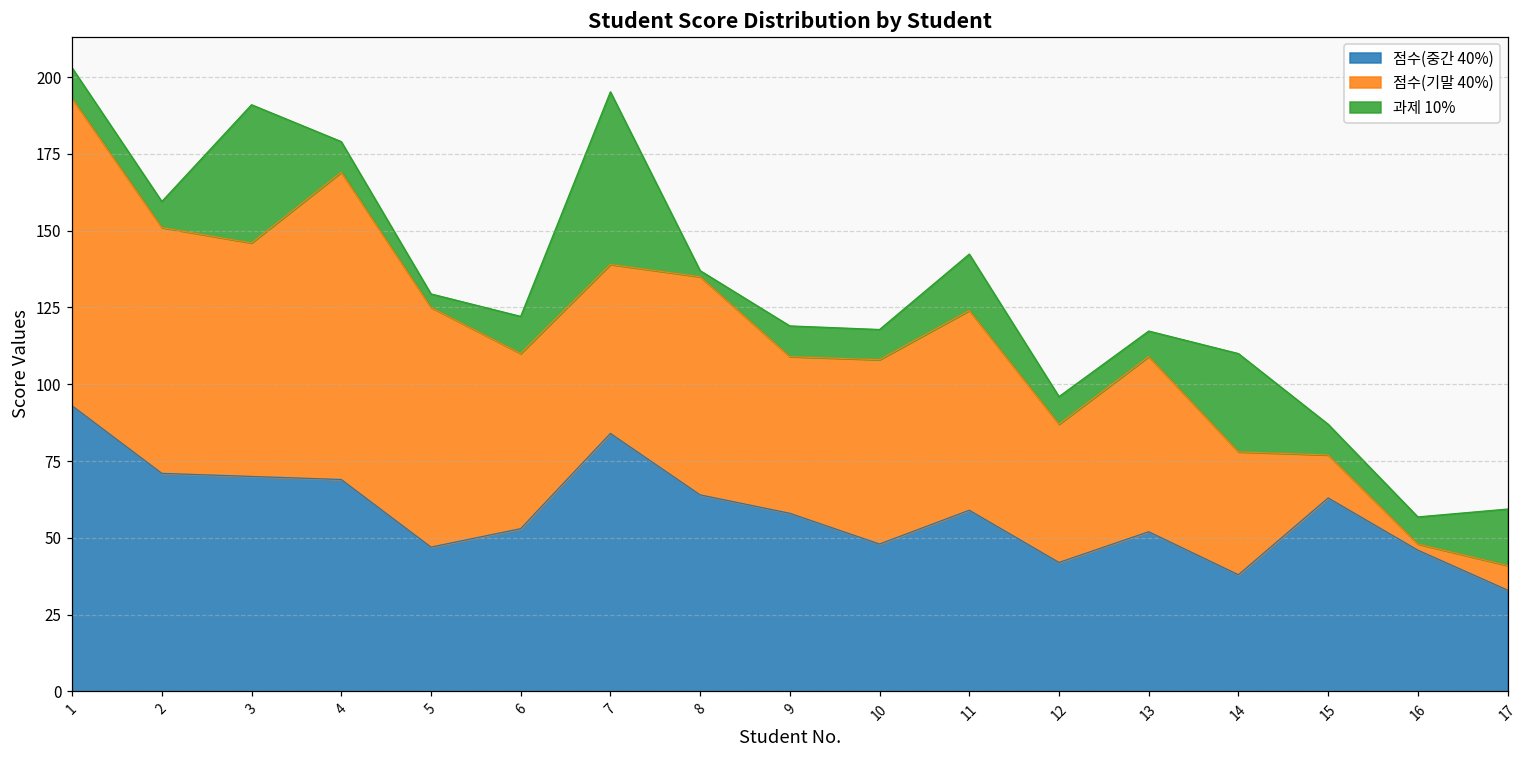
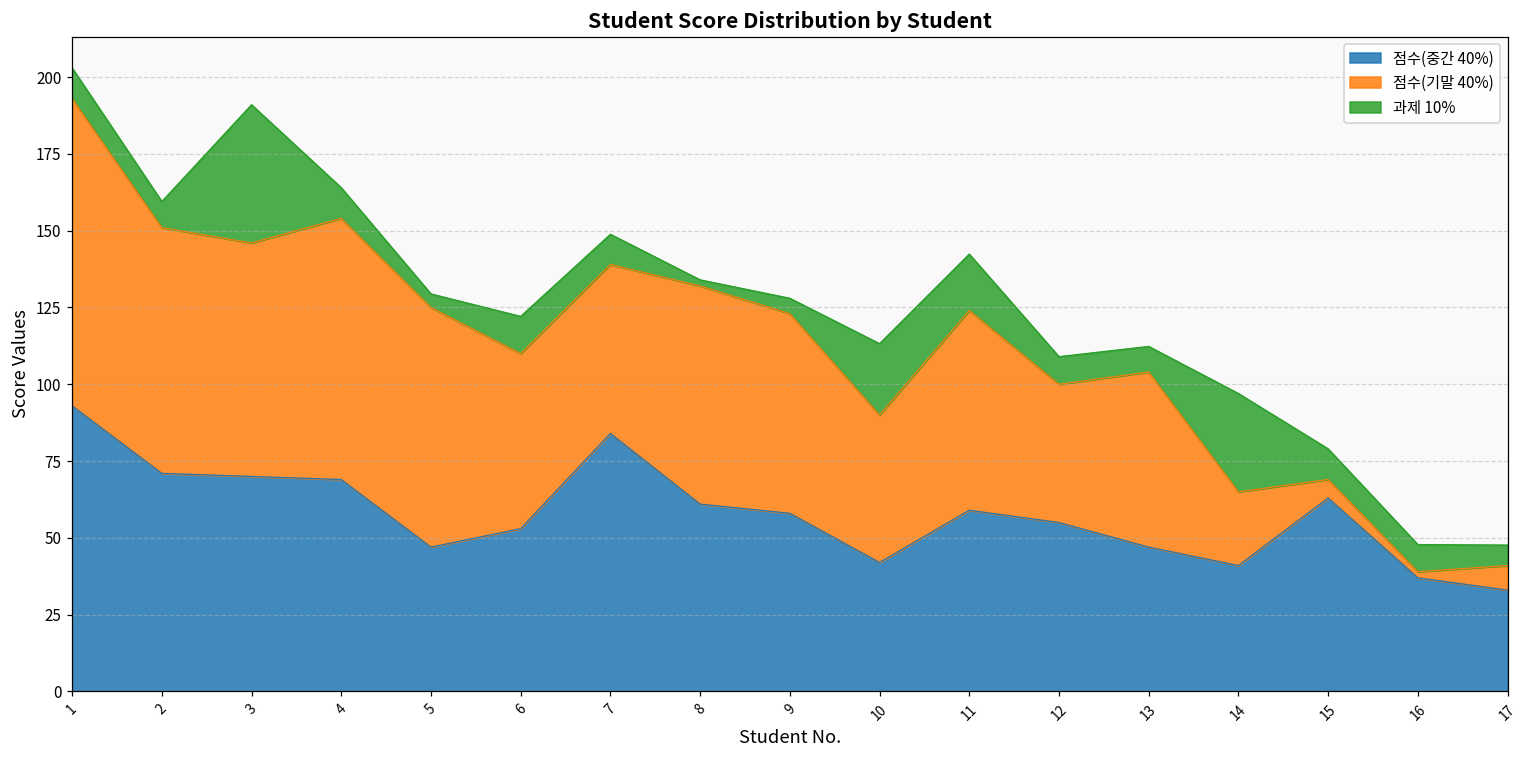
점수(기말 40%), 4: 100 -> 85
과제 10%, 7: 56 -> 10
점수(중간 40%), 8: 64 -> 61
점수(기말 40%), 9: 51 -> 65
과제 10%, 9: 10 -> 5
점수(중간 40%), 10: 48 -> 42
점수(기말 40%), 10: 60 -> 48
과제 10%, 10: 10 -> 23
점수(중간 40%), 12: 42 -> 55
점수(중간 40%), 13: 52 -> 47
점수(중간 40%), 14: 38 -> 41
점수(기말 40%), 14: 40 -> 24
점수(기말 40%), 15: 14 -> 6
점수(중간 40%), 16: 46 -> 37
과제 10%, 17: 18 -> 7
